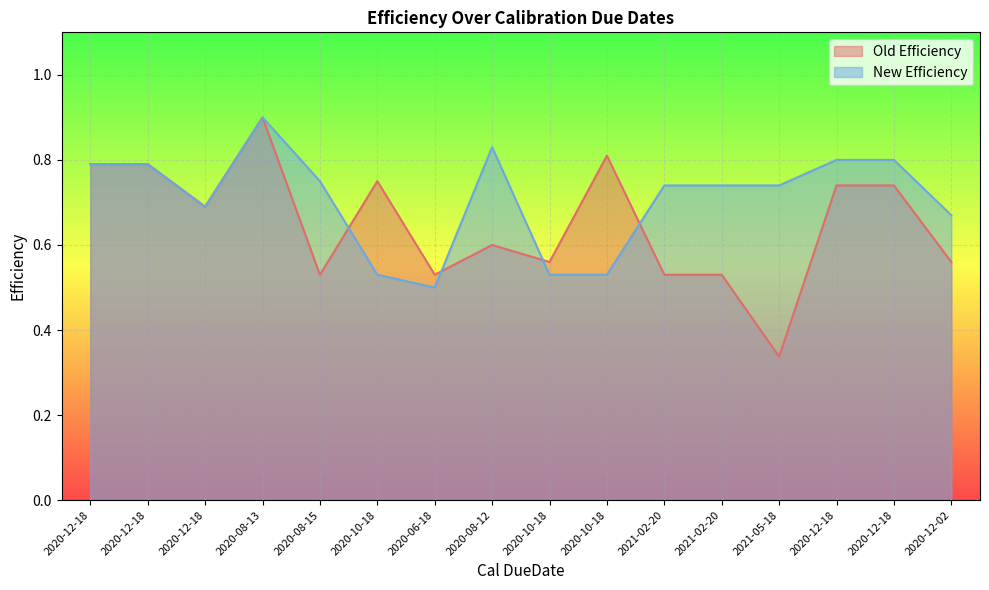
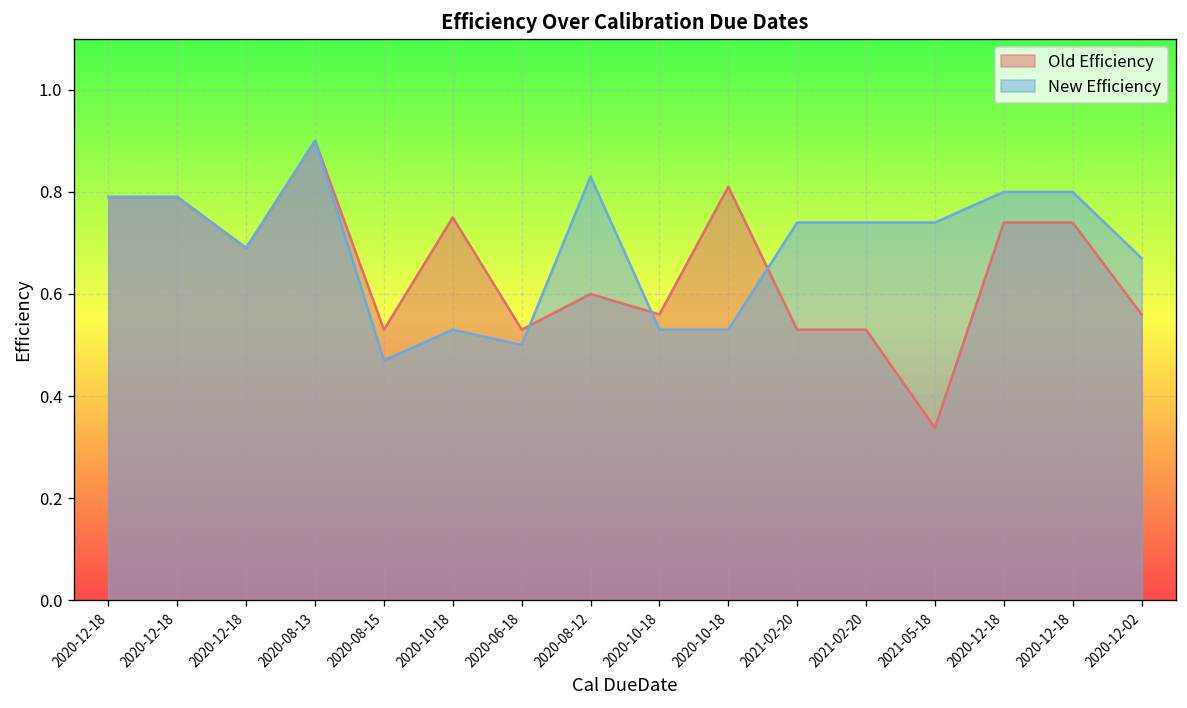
New Efficiency, 2020-08-15: 0.75 -> 0.47
